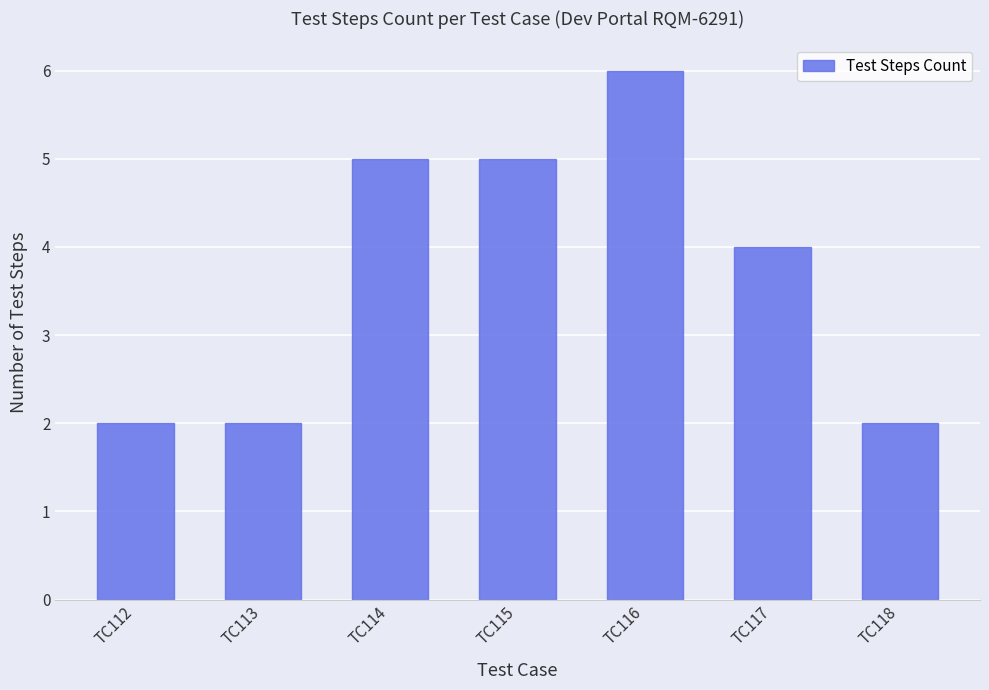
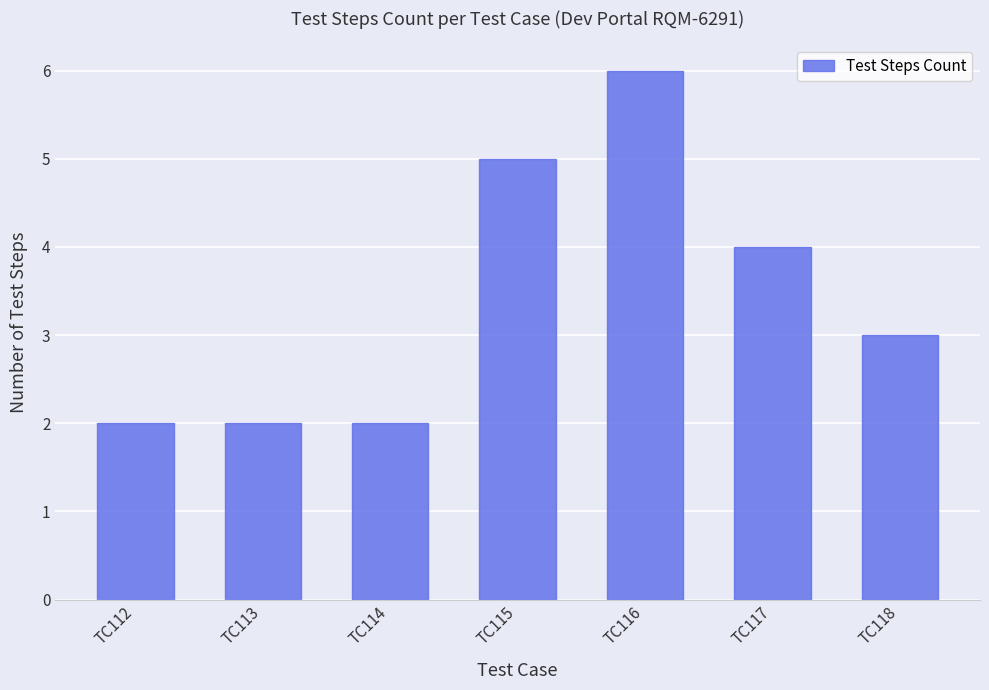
TC114: 5 -> 2
TC118: 2 -> 3
